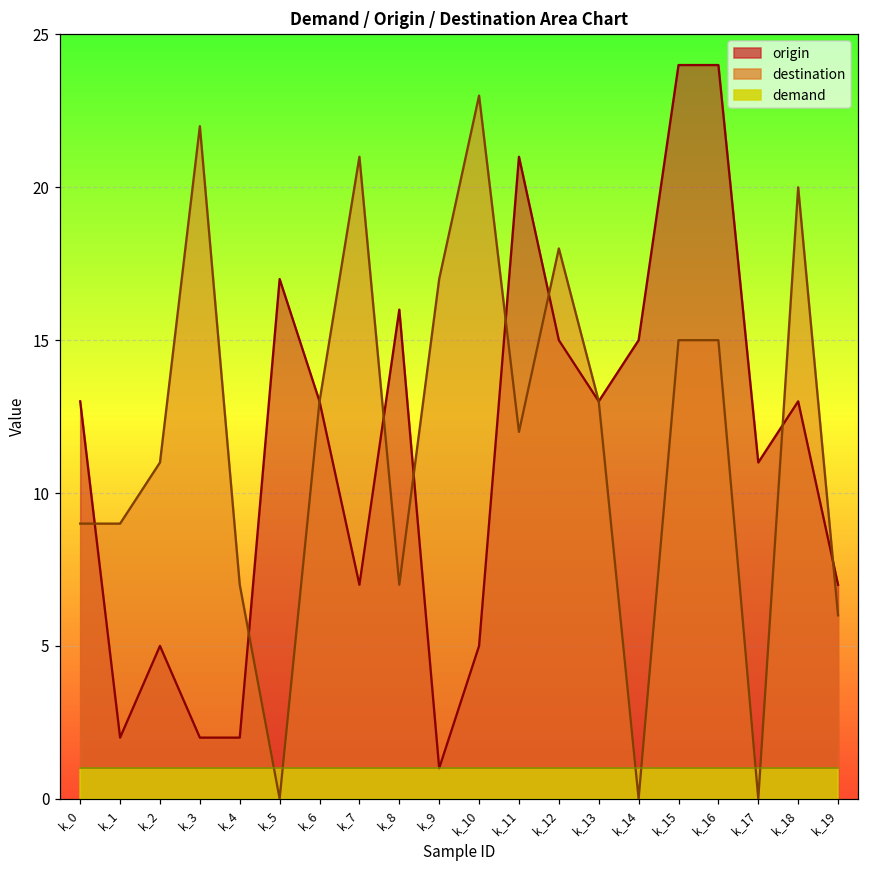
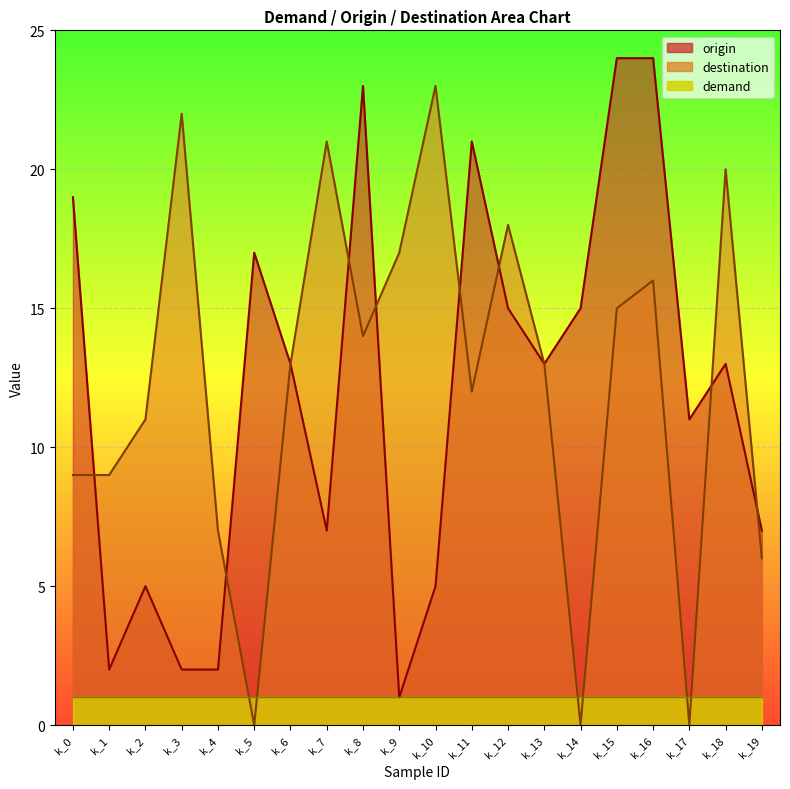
origin, k_0: 13 -> 19
origin, k_8: 16 -> 23
destination, k_8: 7 -> 14
destination, k_16: 15 -> 16
